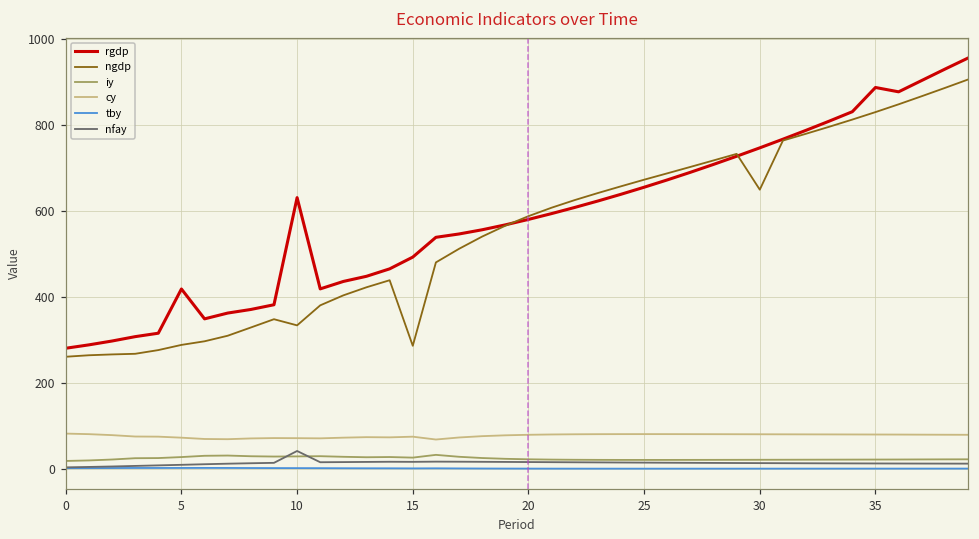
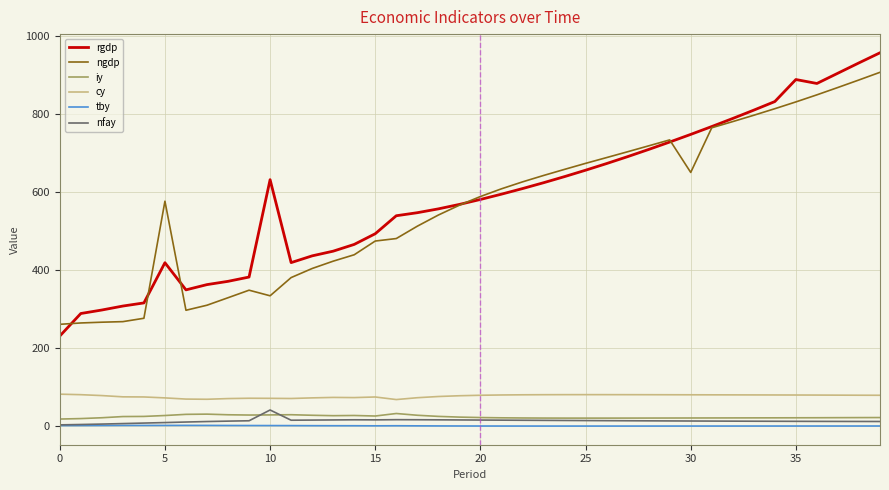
rgdp, 0: 280 -> 230
ngdp, 5: 290 -> 580
ngdp, 15: 290 -> 470
